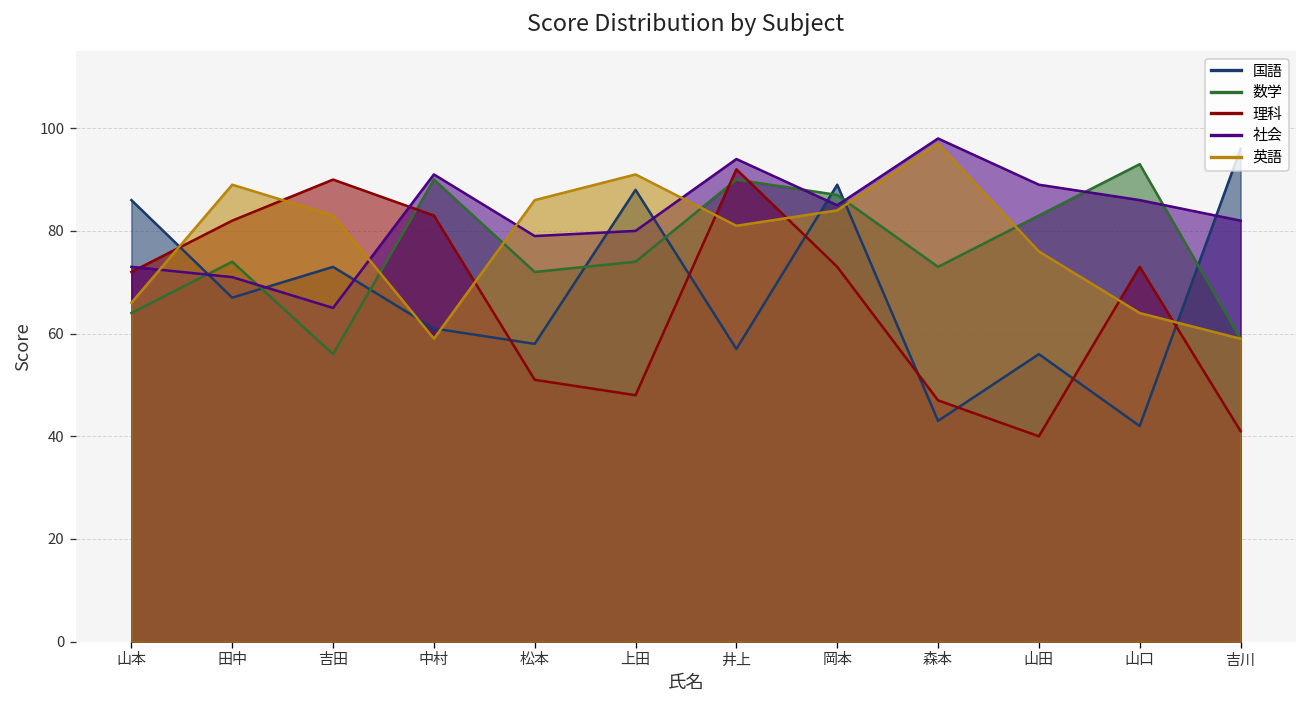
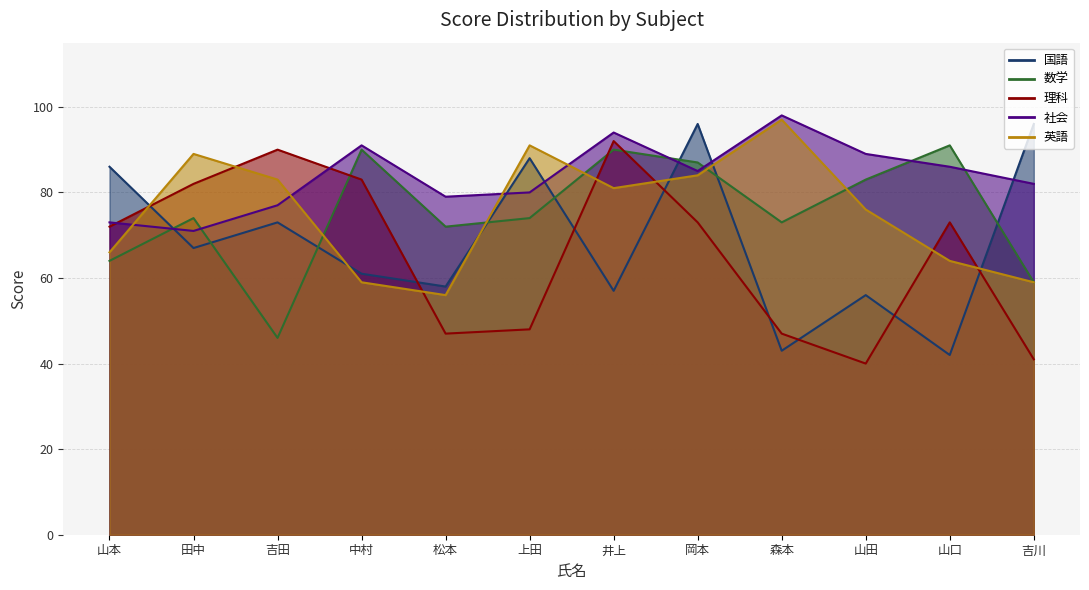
数学, 吉田: 56 -> 46
社会, 吉田: 65 -> 77
理科, 松本: 51 -> 47
英語, 松本: 86 -> 56
国語, 岡本: 89 -> 96
数学, 山口: 93 -> 91
